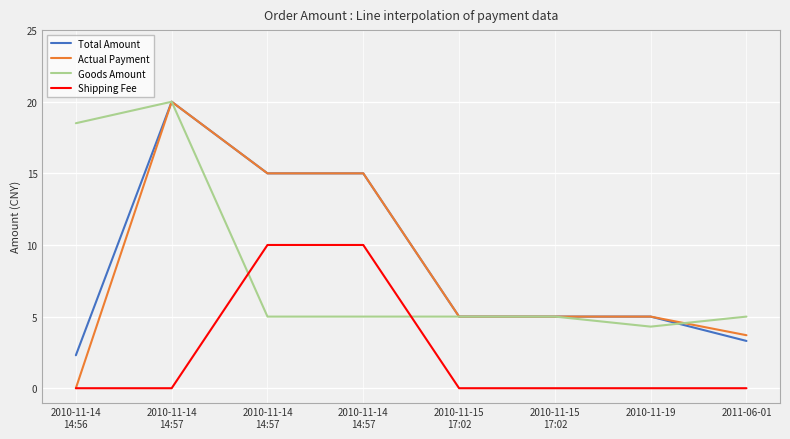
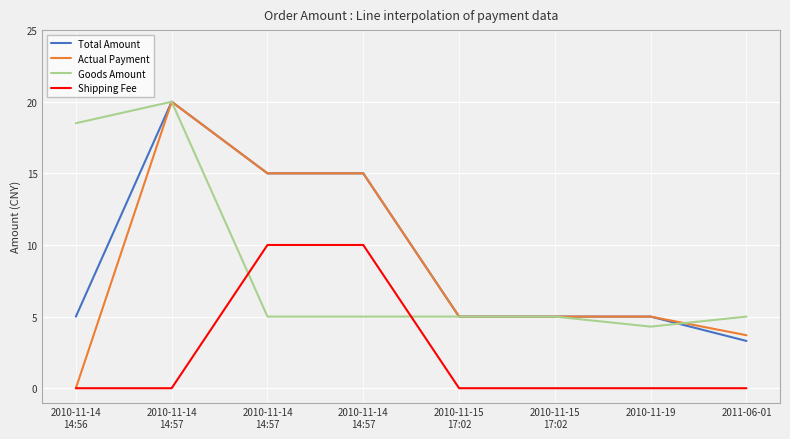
Total Amount, 2010-11-14 14:56: 2.3 -> 5.0
